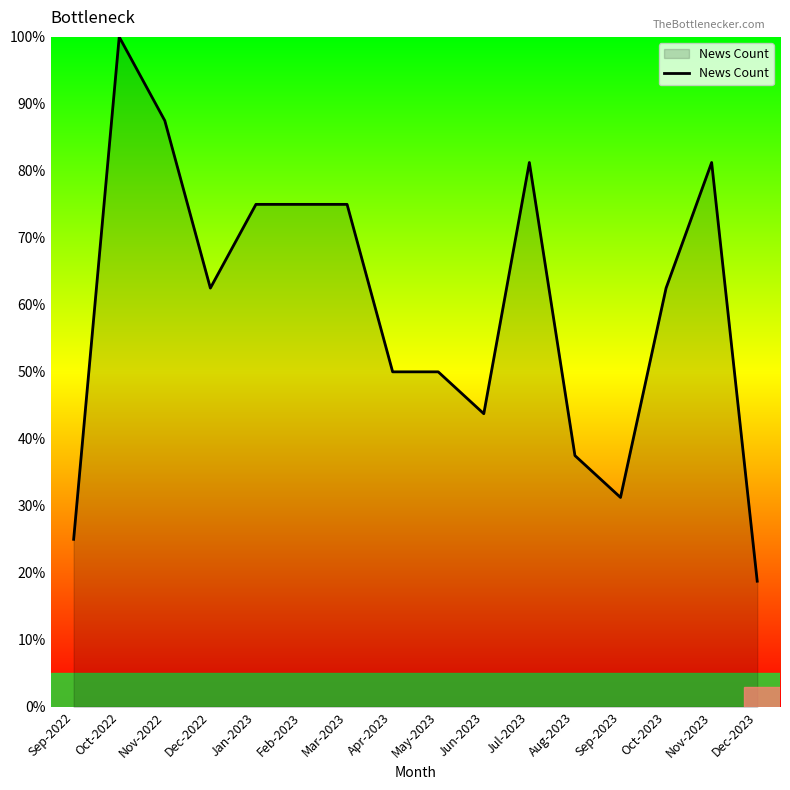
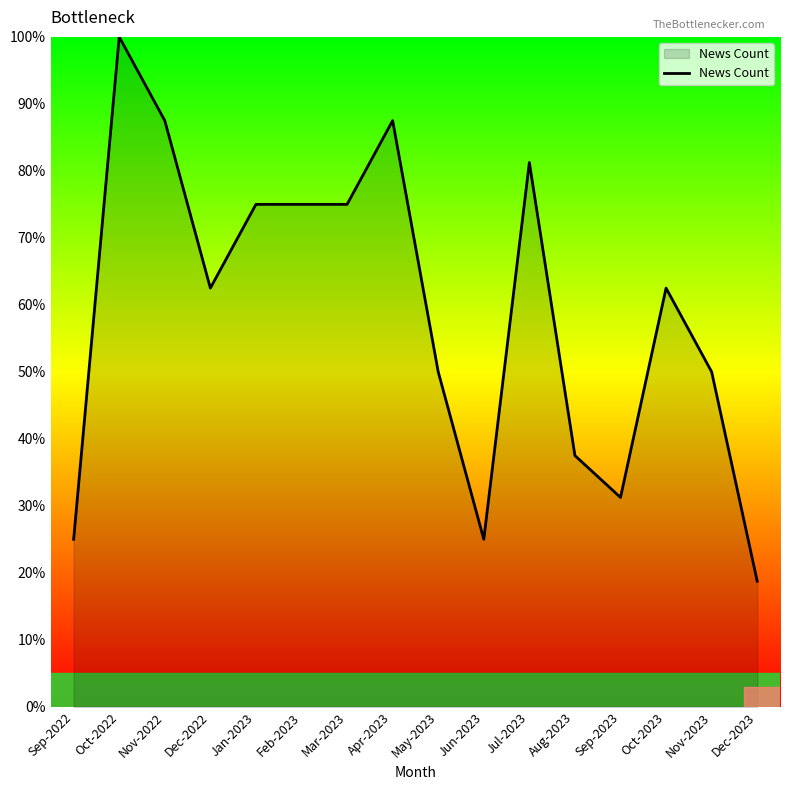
Apr-2023: 50% -> 88%
Jun-2023: 44% -> 25%
Nov-2023: 81% -> 50%
